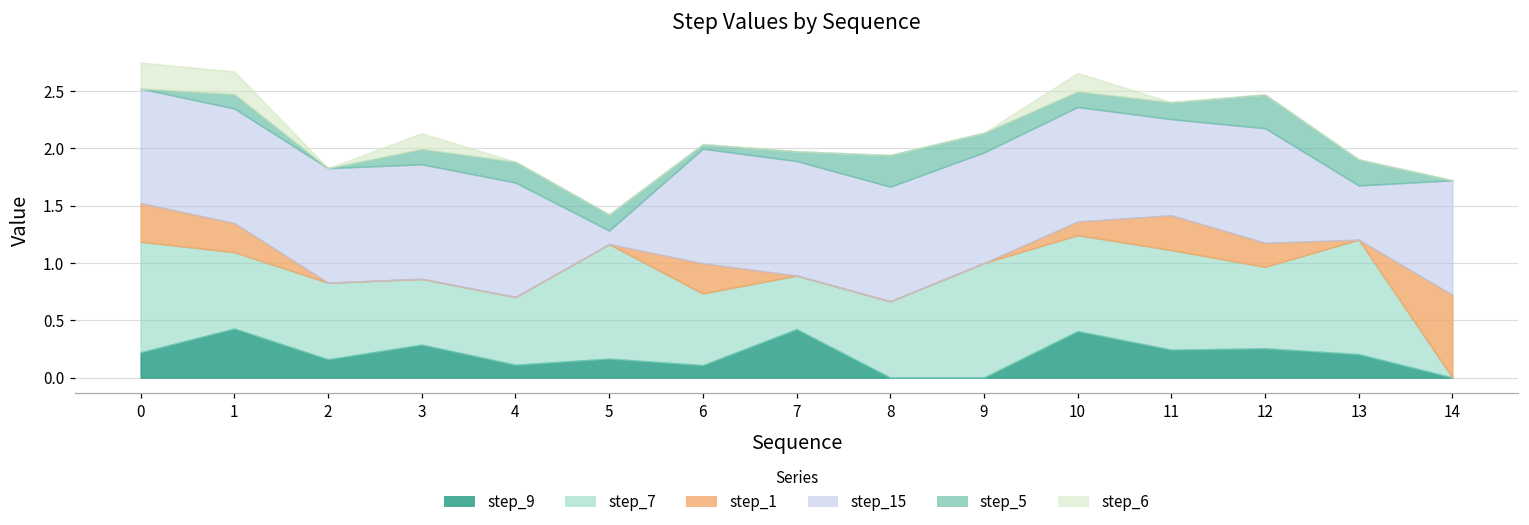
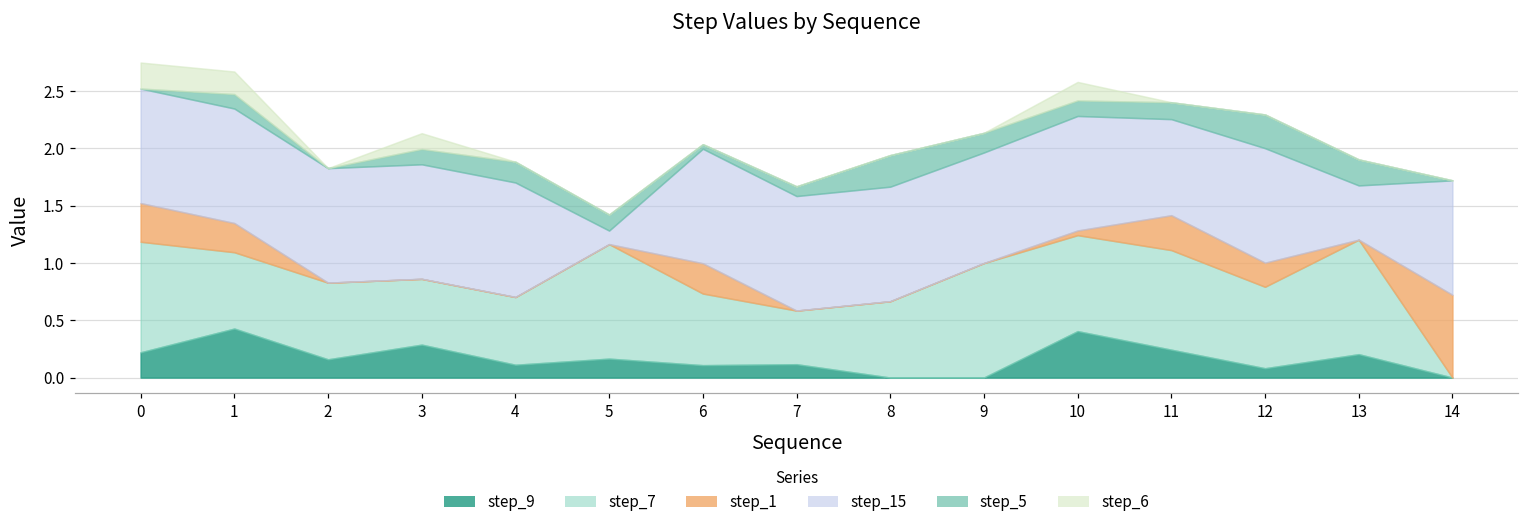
step_9, 7: 0.42 -> 0.12
step_1, 10: 0.12 -> 0.04
step_9, 12: 0.26 -> 0.08
